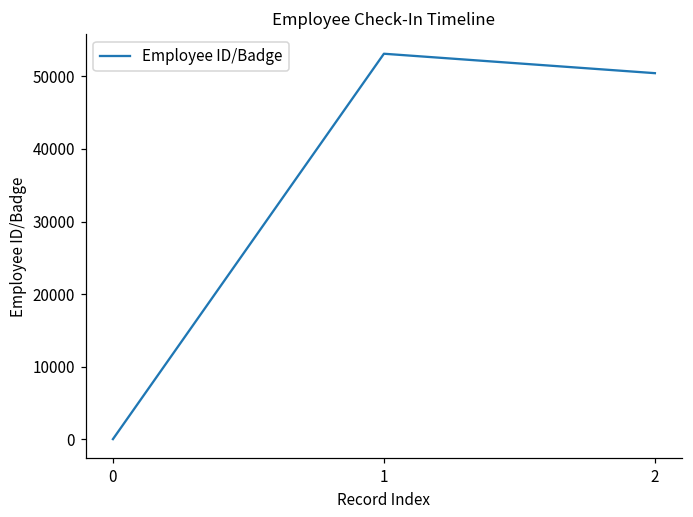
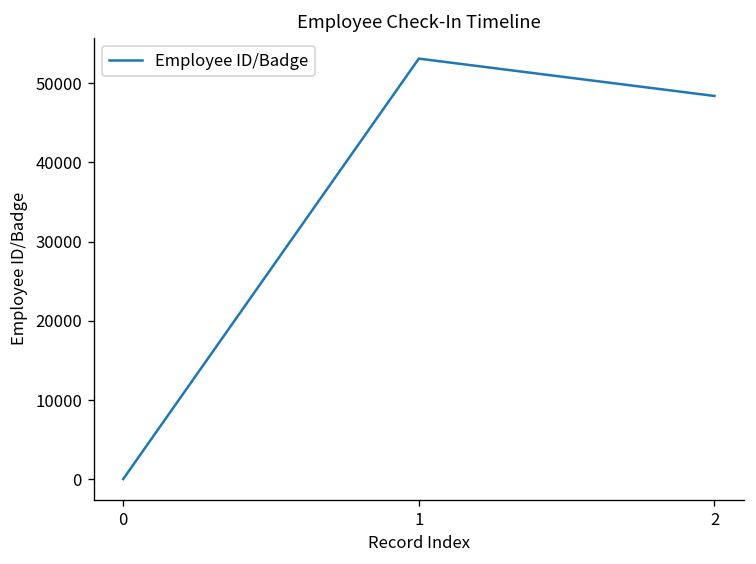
2: 50000 -> 48000
